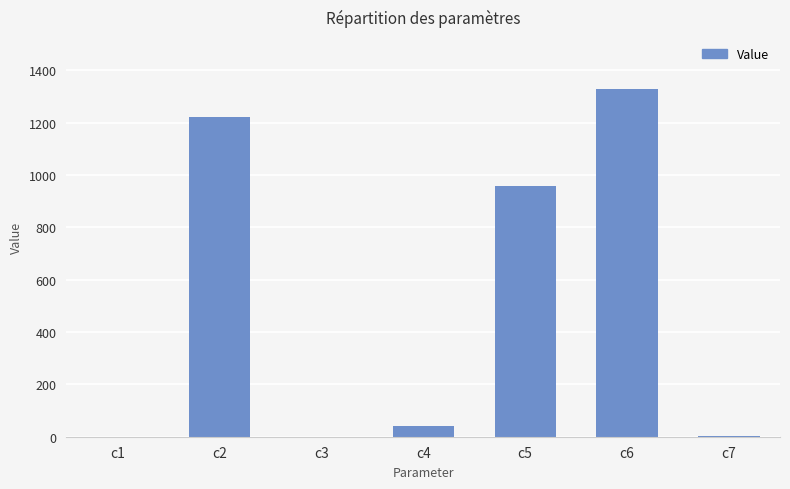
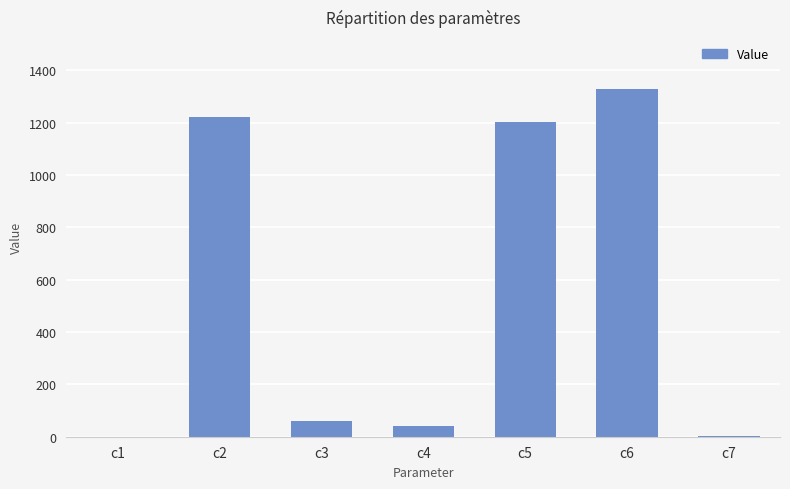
c3: 0 -> 60
c5: 960 -> 1200
